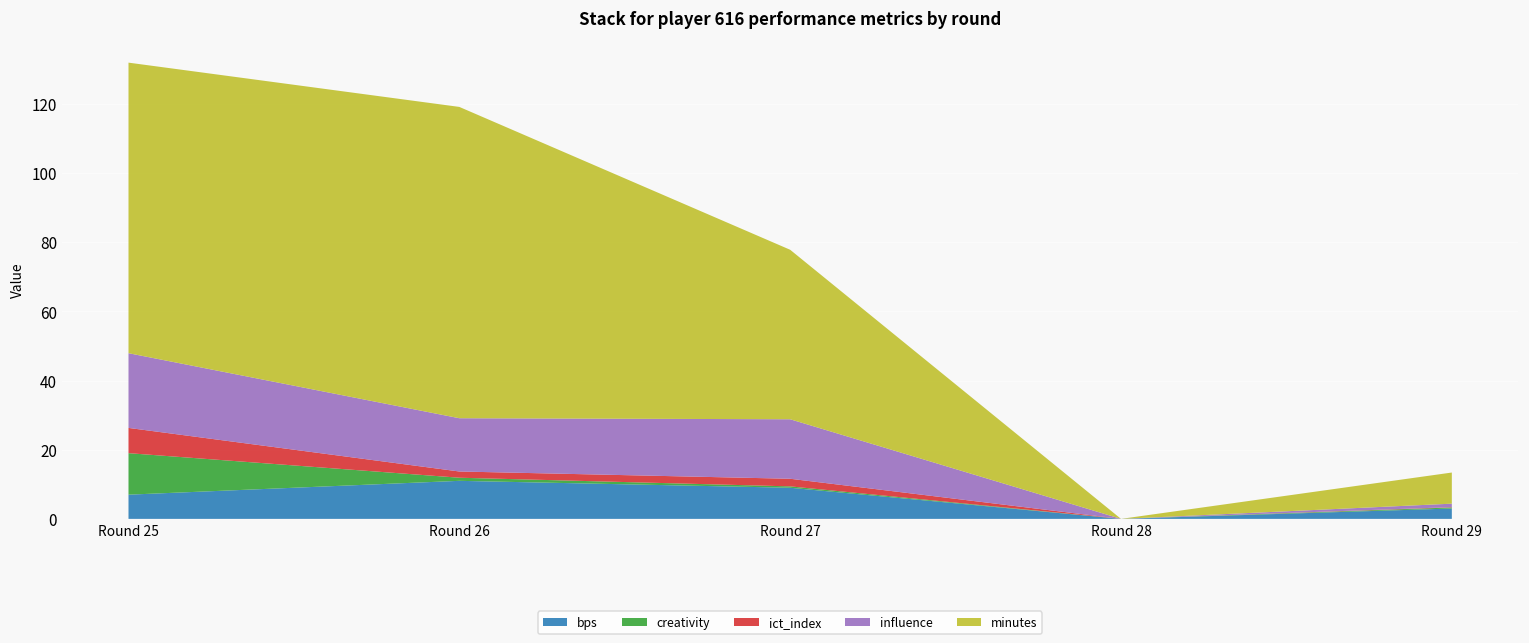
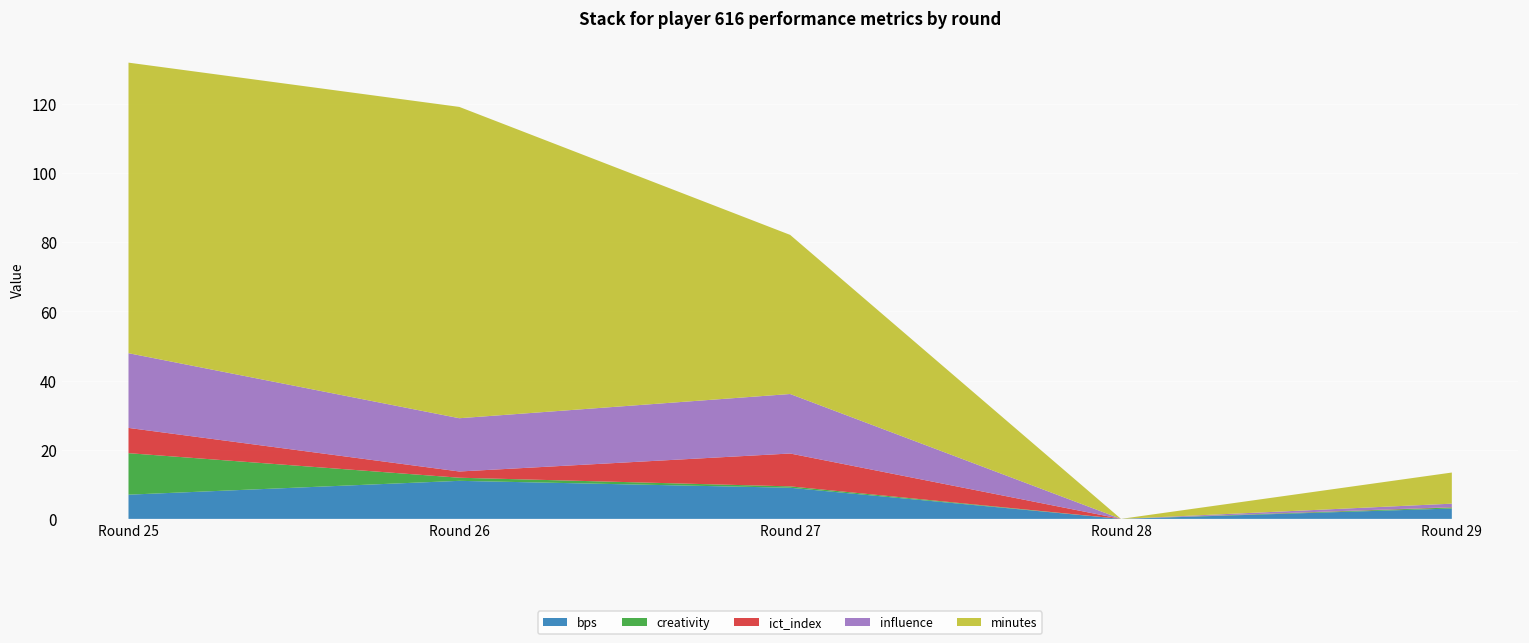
ict_index, Round 27: 2 -> 9
minutes, Round 27: 49 -> 46
